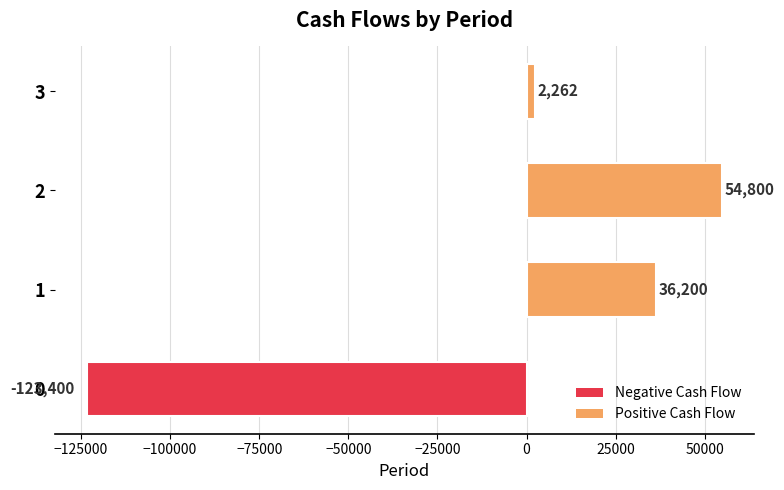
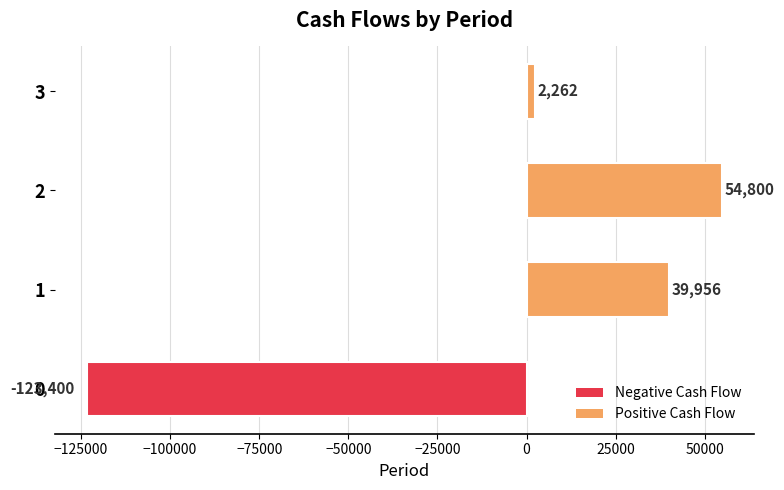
1: 36,200 -> 39,956
